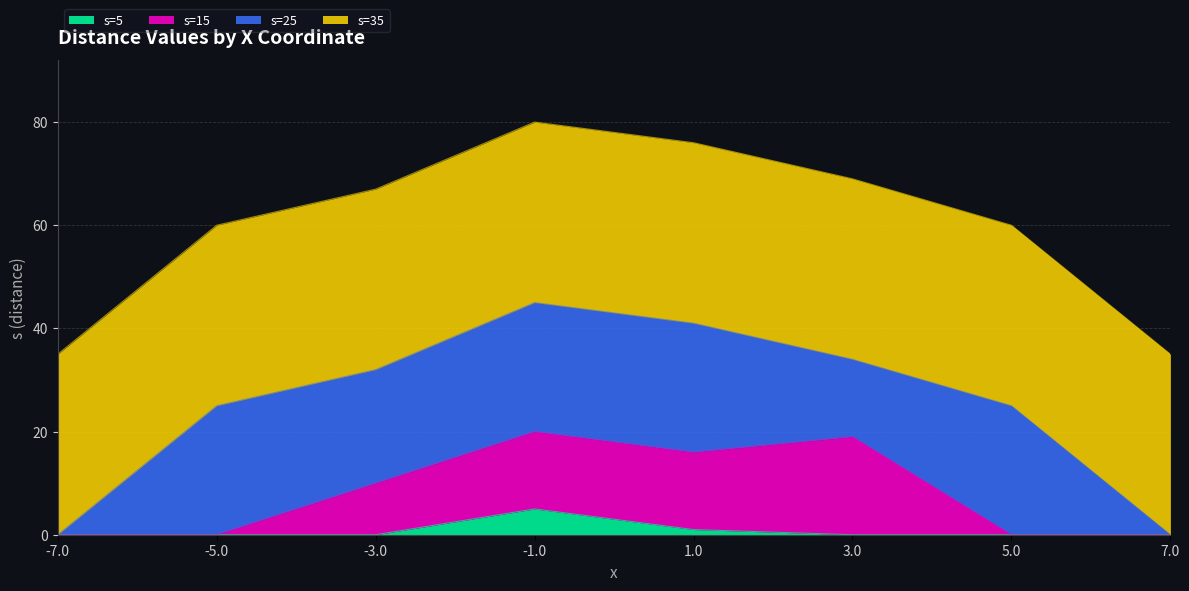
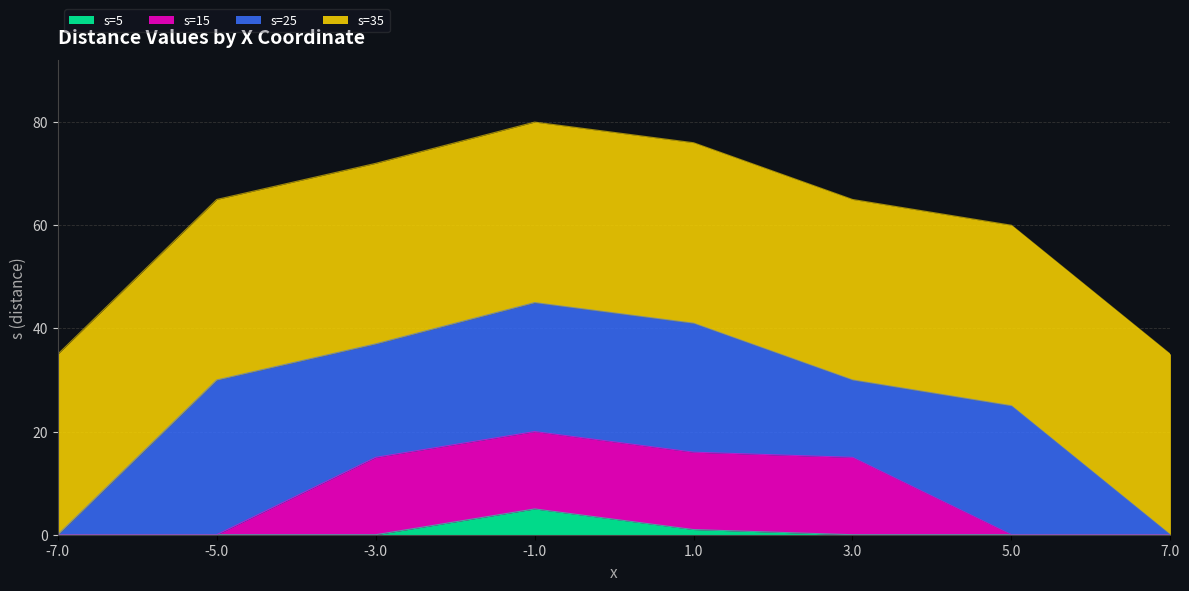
s=25, -5.0: 25 -> 30
s=15, -3.0: 10 -> 15
s=15, 3.0: 19 -> 15
